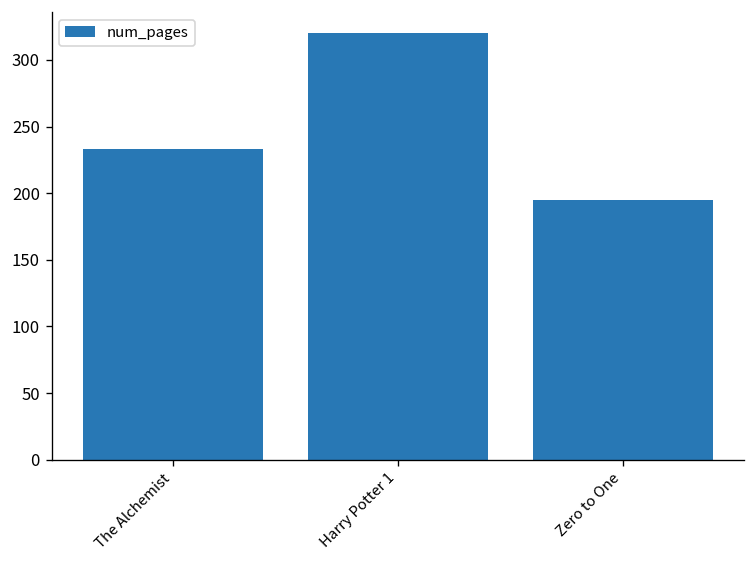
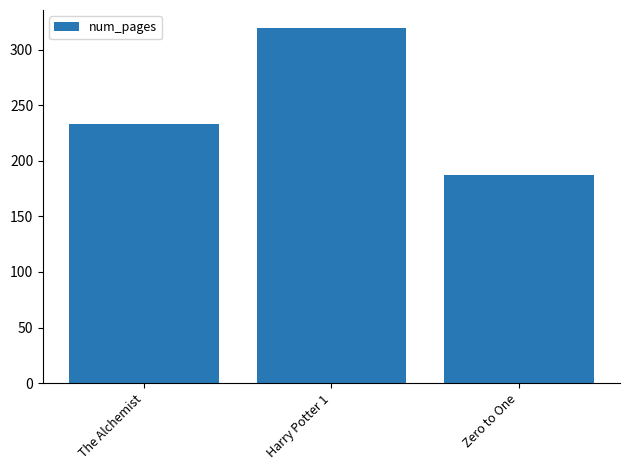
Zero to One: 195 -> 187
